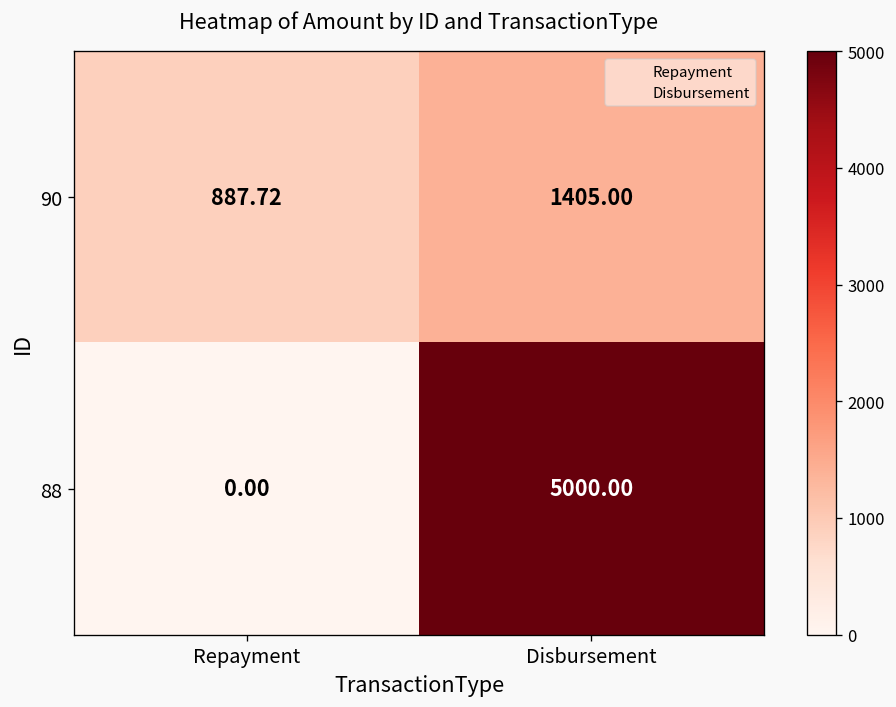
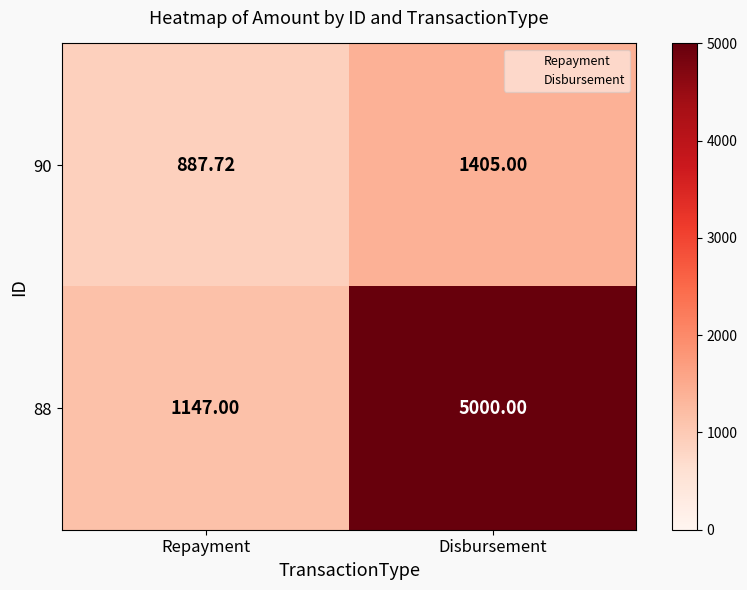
88, Repayment: 0.00 -> 1147.00
